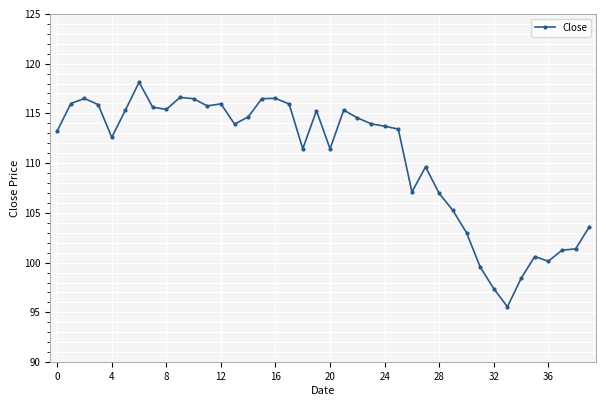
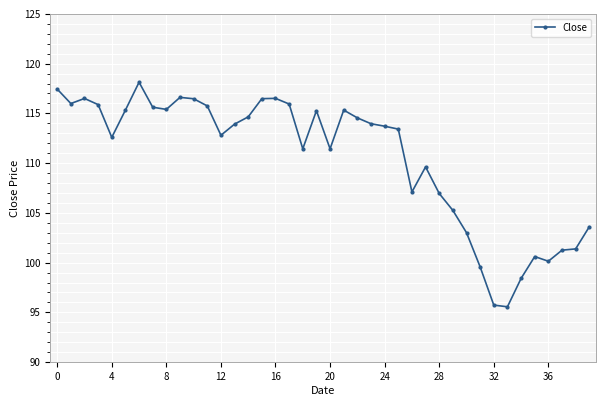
0: 113 -> 117
12: 116 -> 113
32: 97 -> 96
